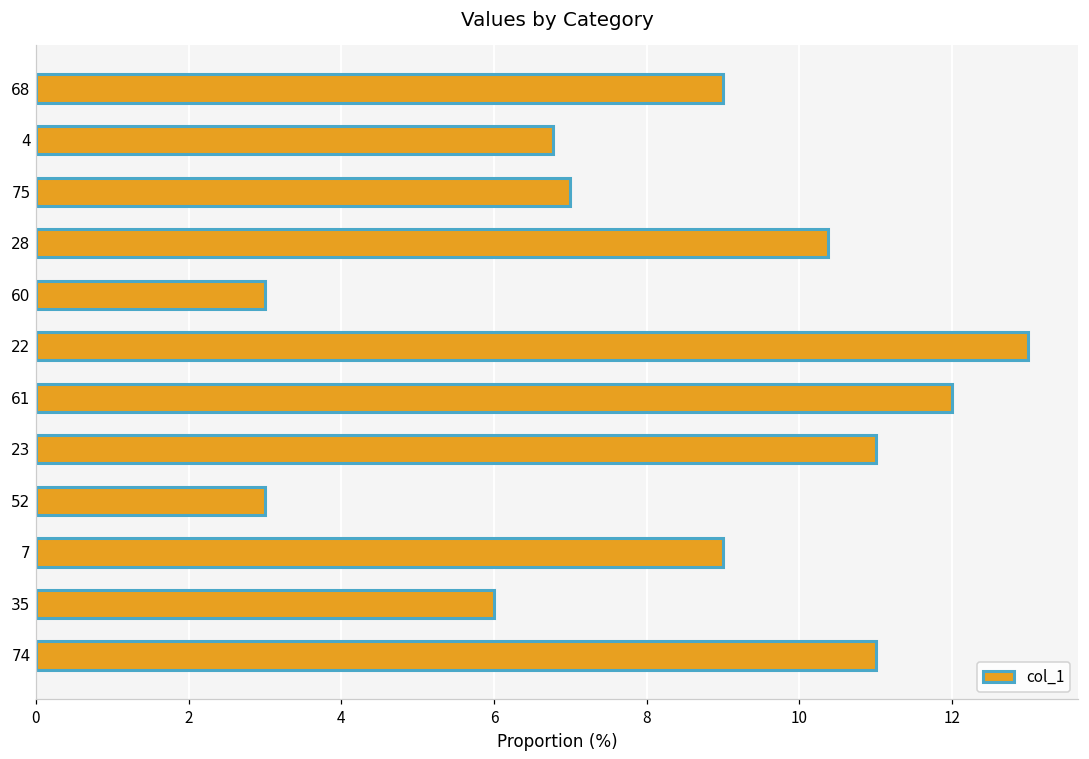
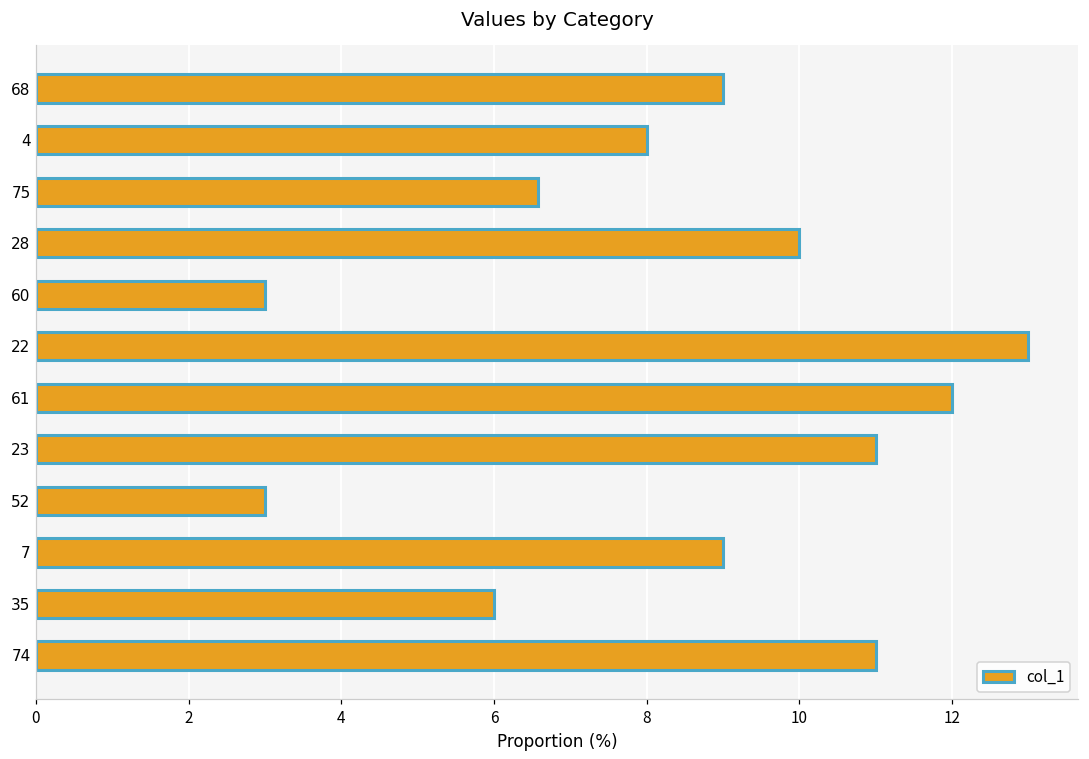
4: 6.8 -> 8.0
75: 7.0 -> 6.6
28: 10.4 -> 10.0
